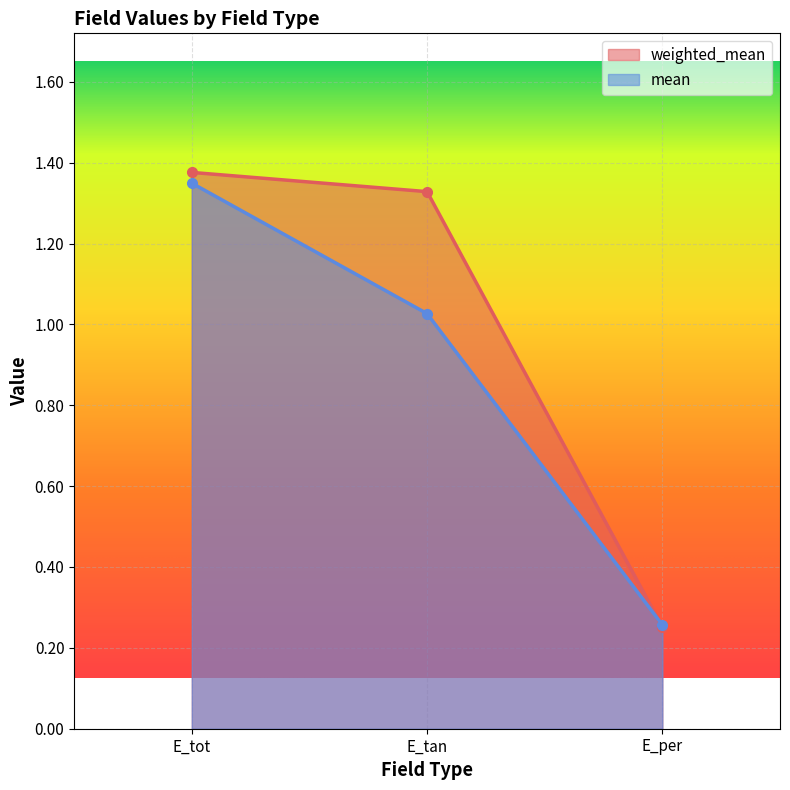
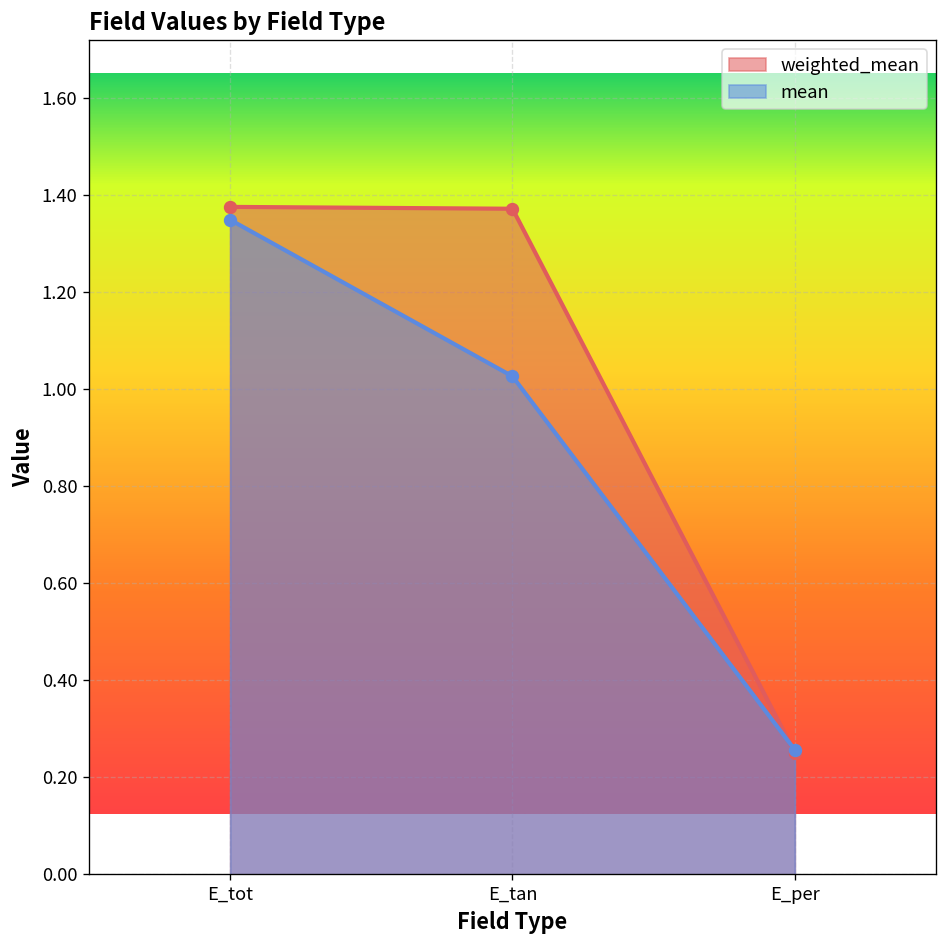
weighted_mean, E_tan: 1.33 -> 1.37
